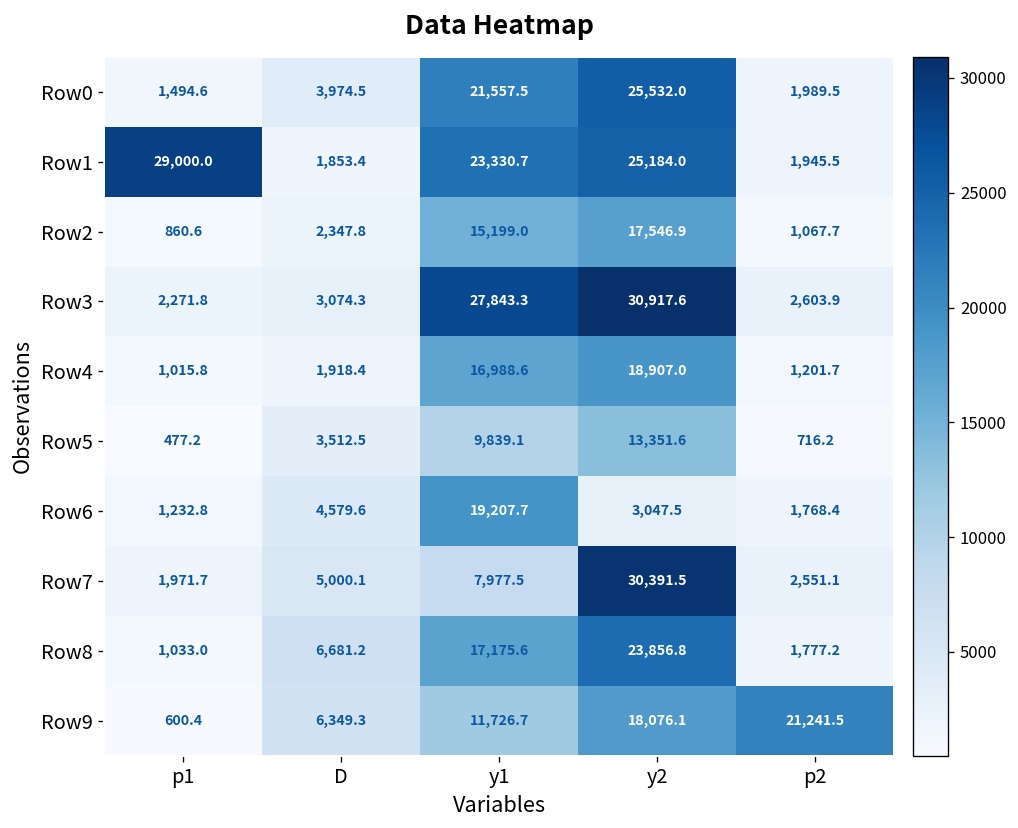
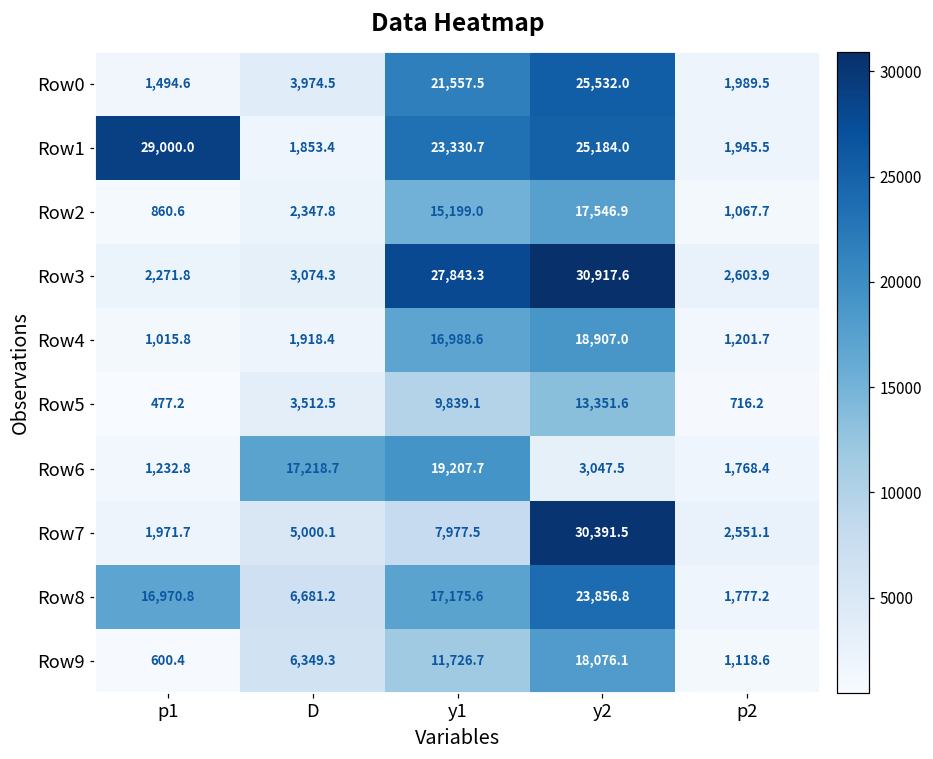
Row6, D: 4,579.6 -> 17,218.7
Row8, p1: 1,033.0 -> 16,970.8
Row9, p2: 21,241.5 -> 1,118.6
